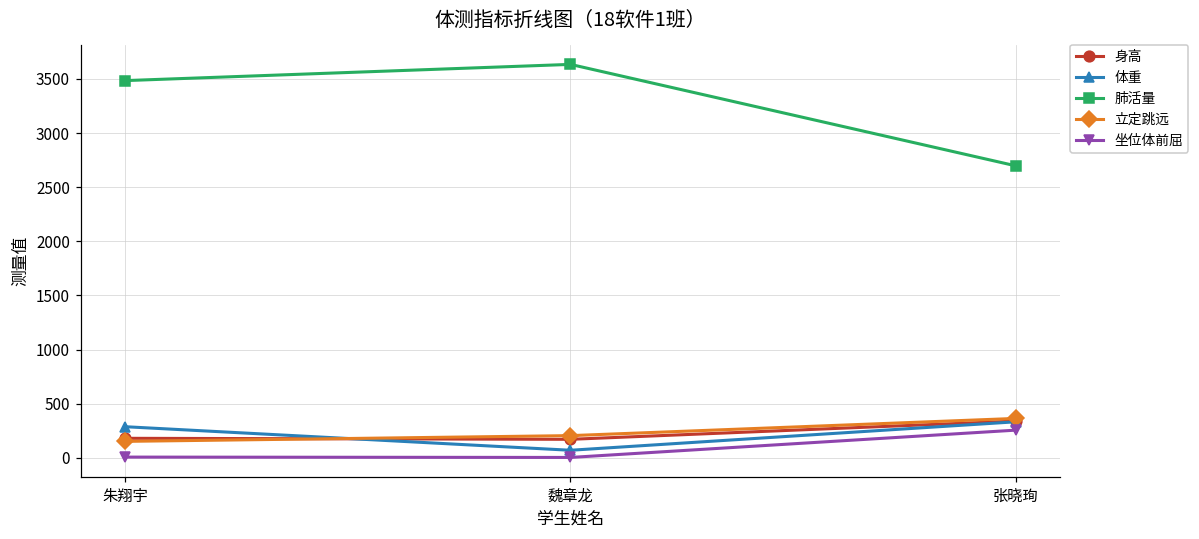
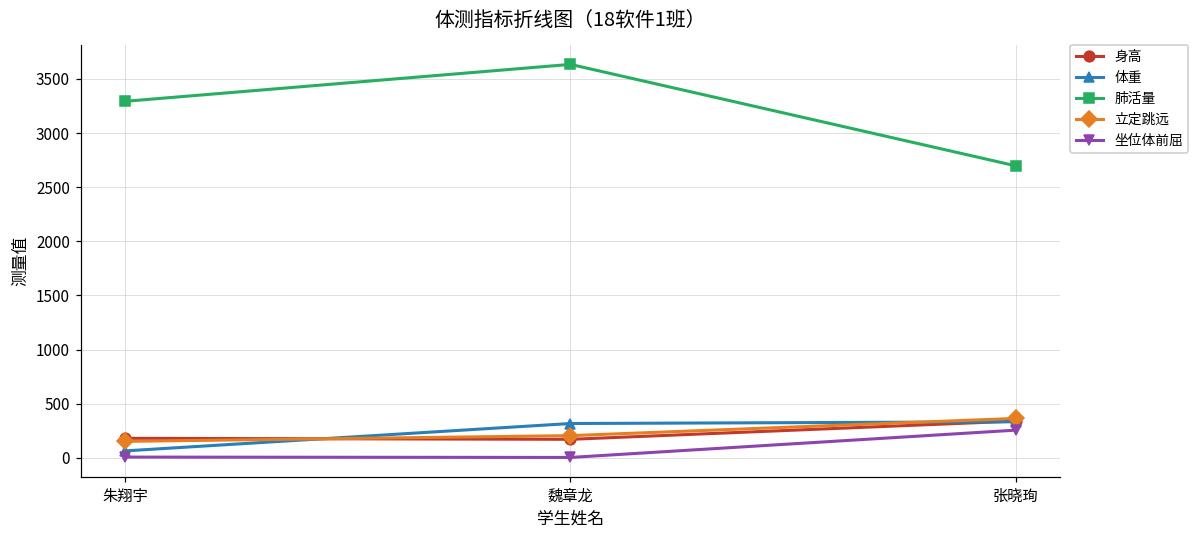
体重, 朱翔宇: 300 -> 100
肺活量, 朱翔宇: 3500 -> 3300
体重, 魏章龙: 100 -> 300
